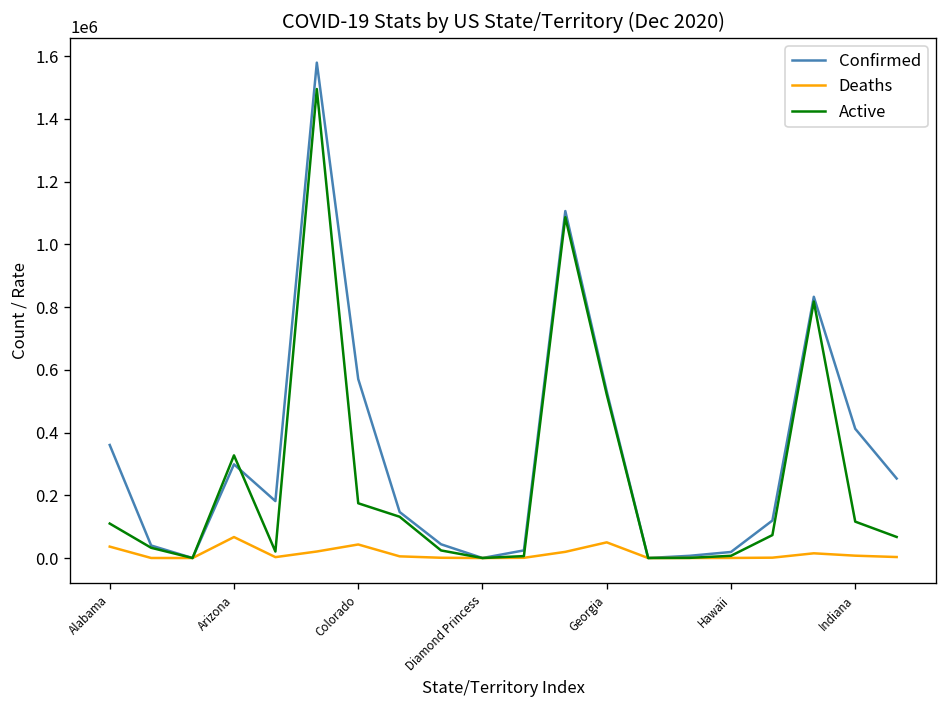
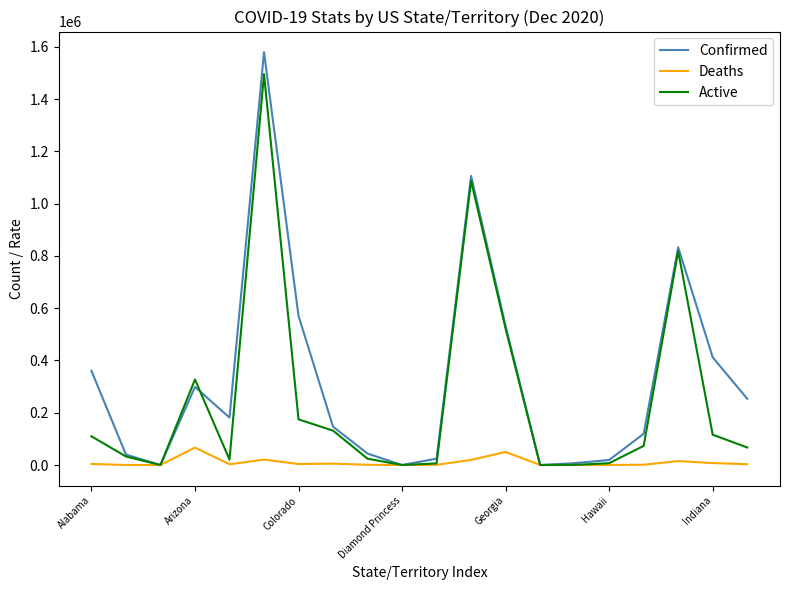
Deaths, Alabama: 40000 -> 0
Deaths, Colorado: 40000 -> 0
